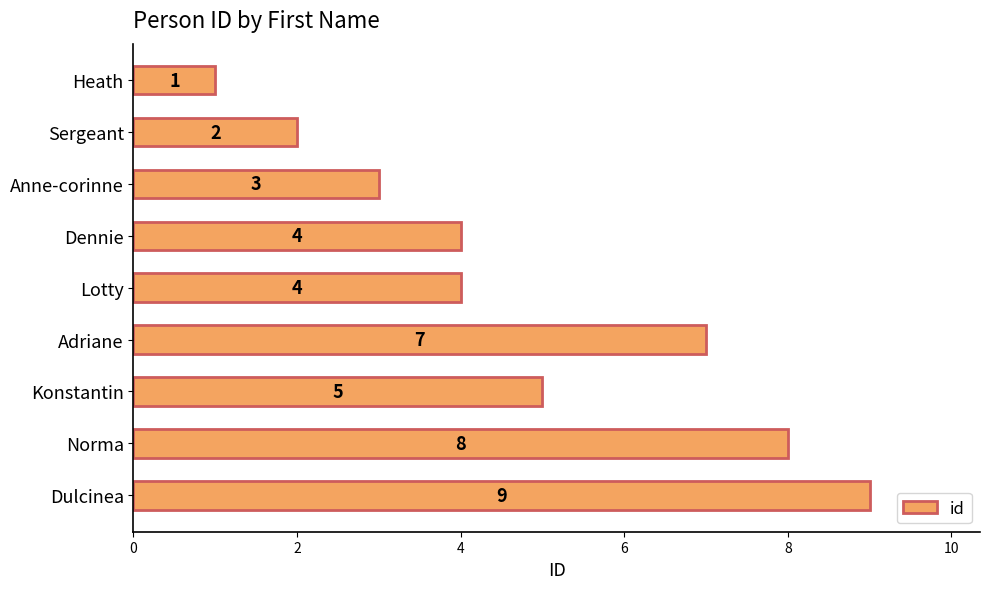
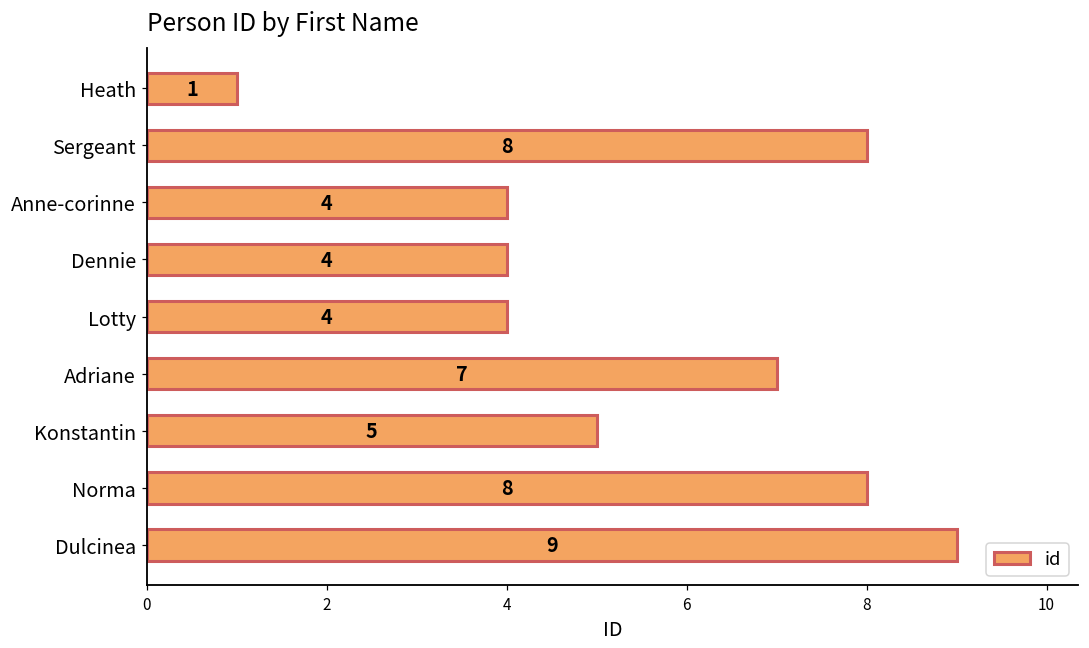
Sergeant: 2 -> 8
Anne-corinne: 3 -> 4
